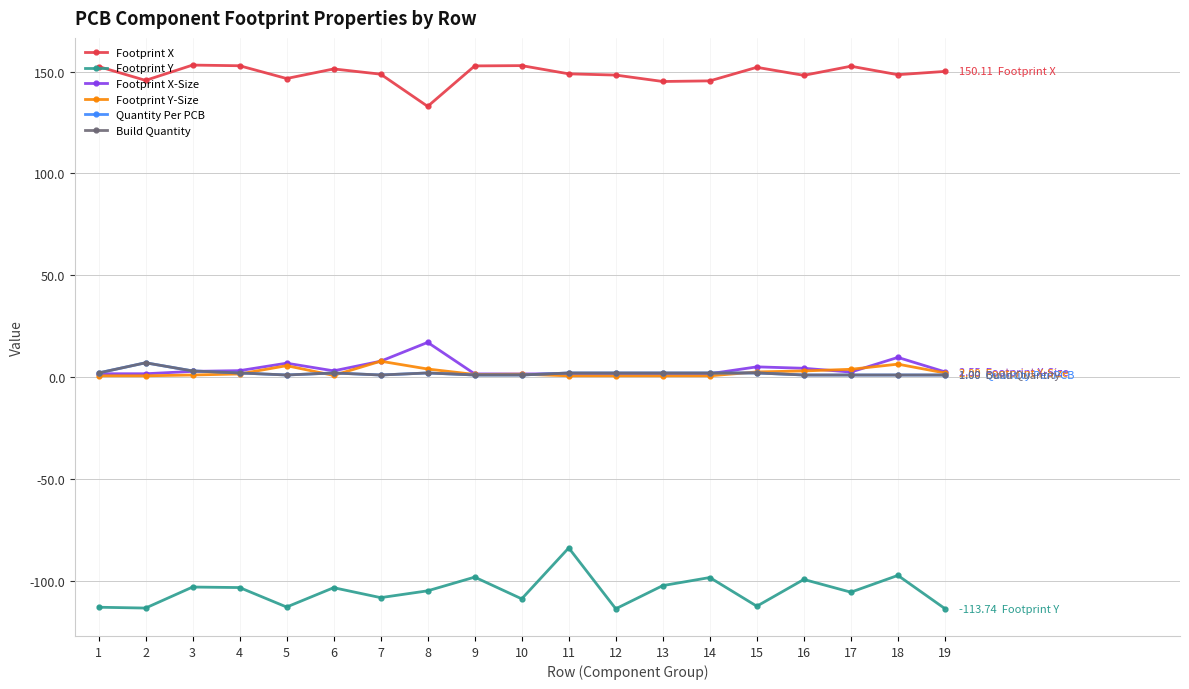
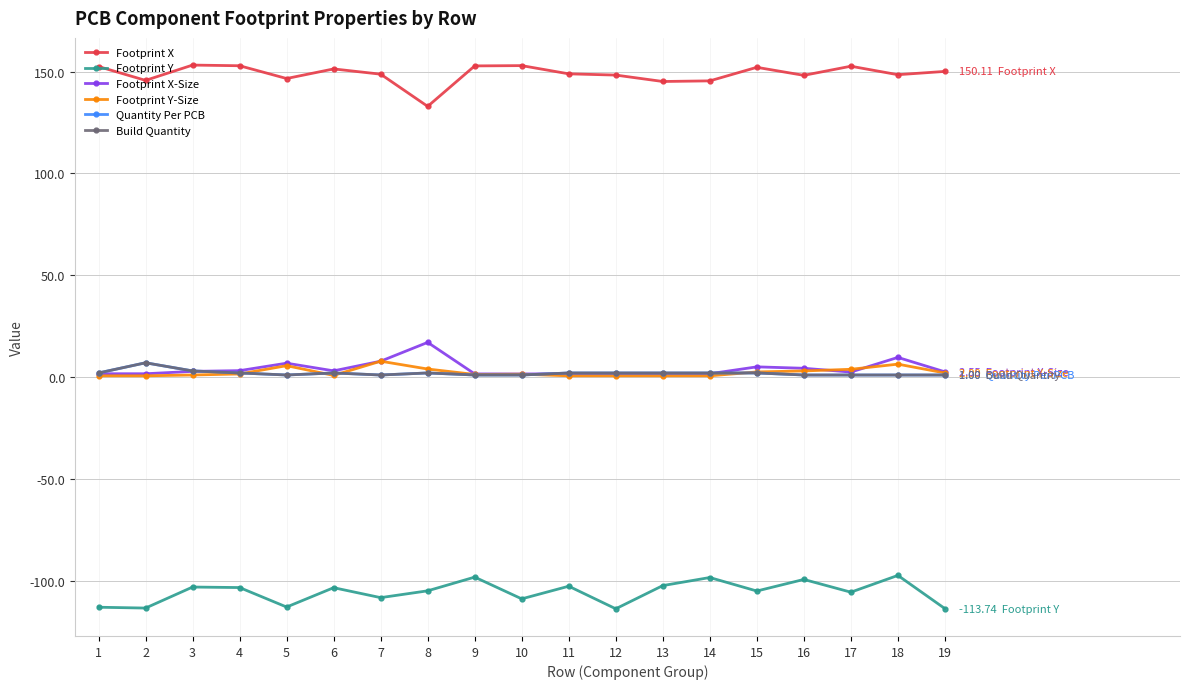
Footprint Y, 11: -84 -> -103
Footprint Y, 15: -113 -> -105
